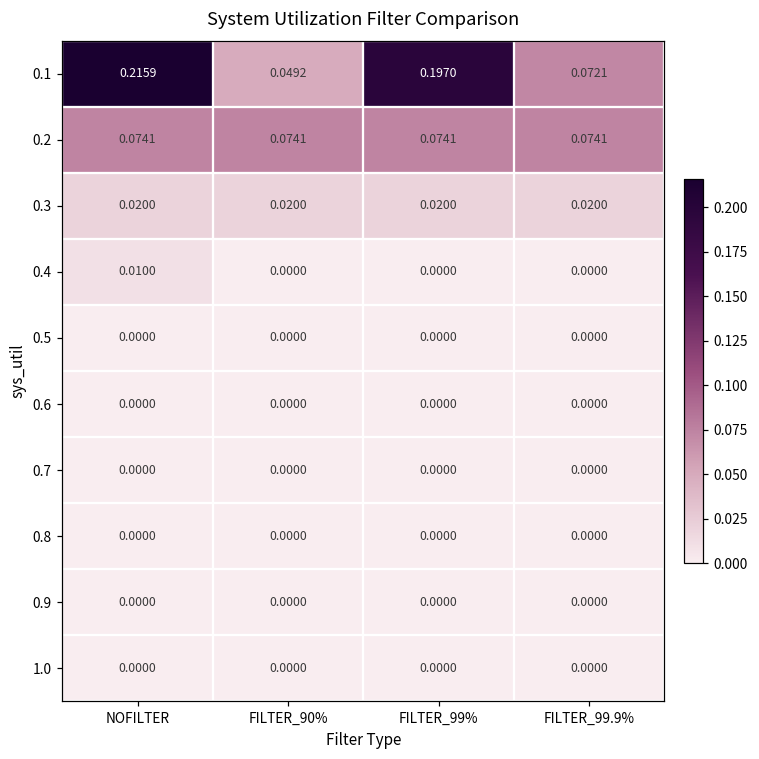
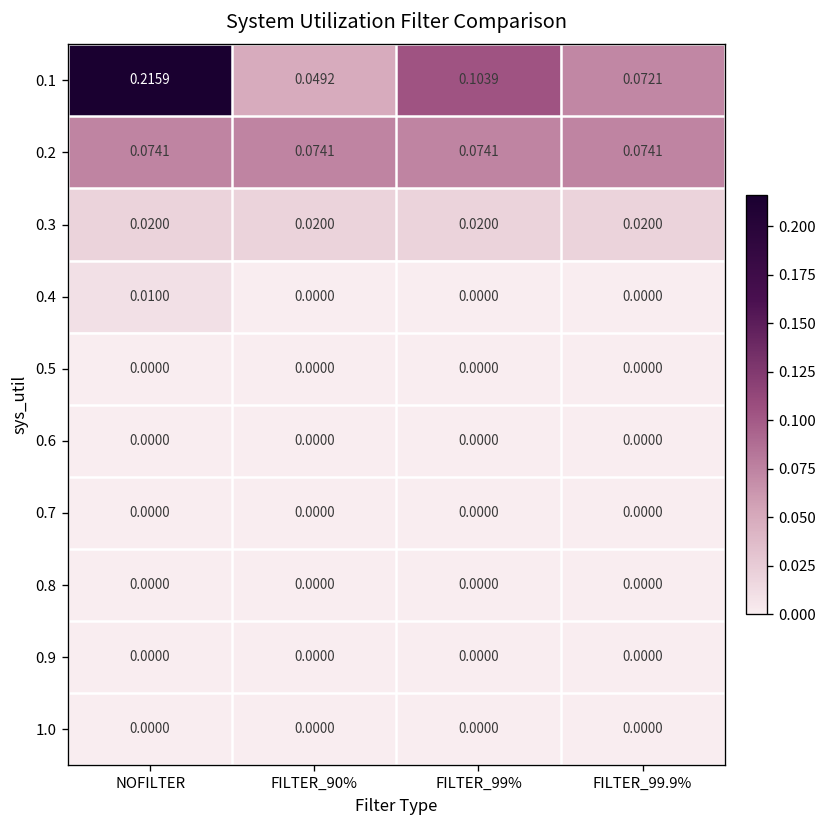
0.1, FILTER_99%: 0.1970 -> 0.1039
